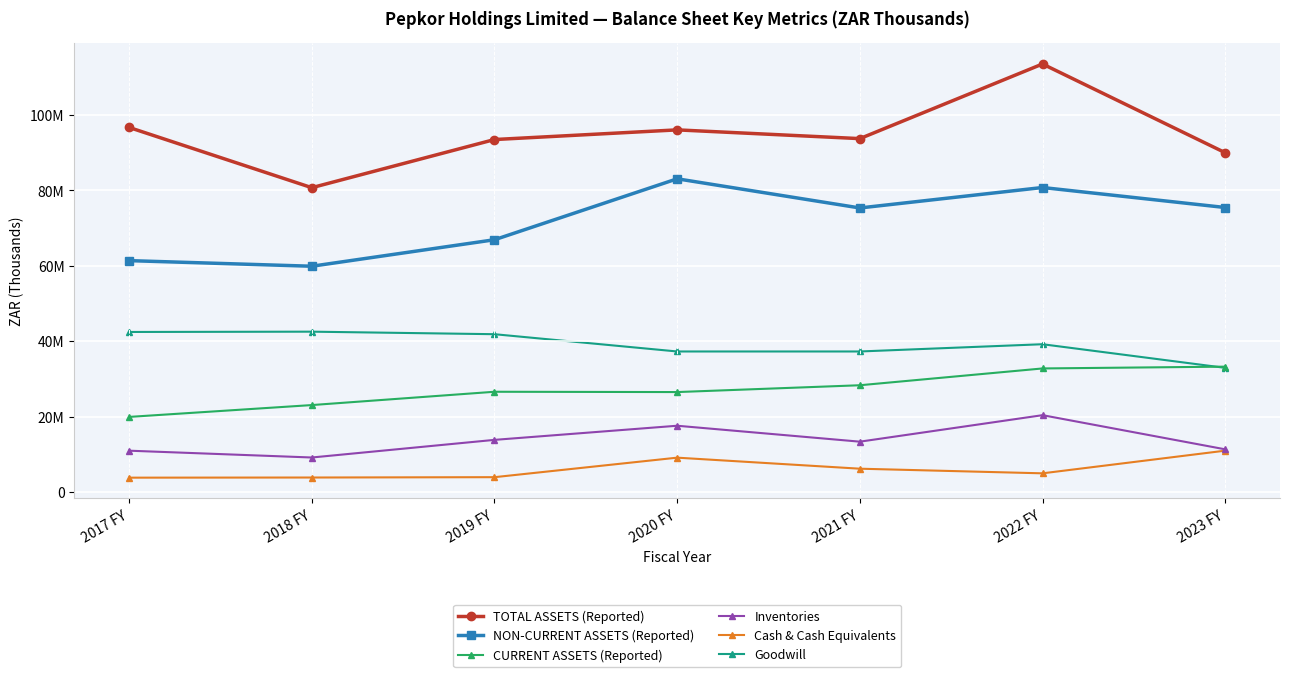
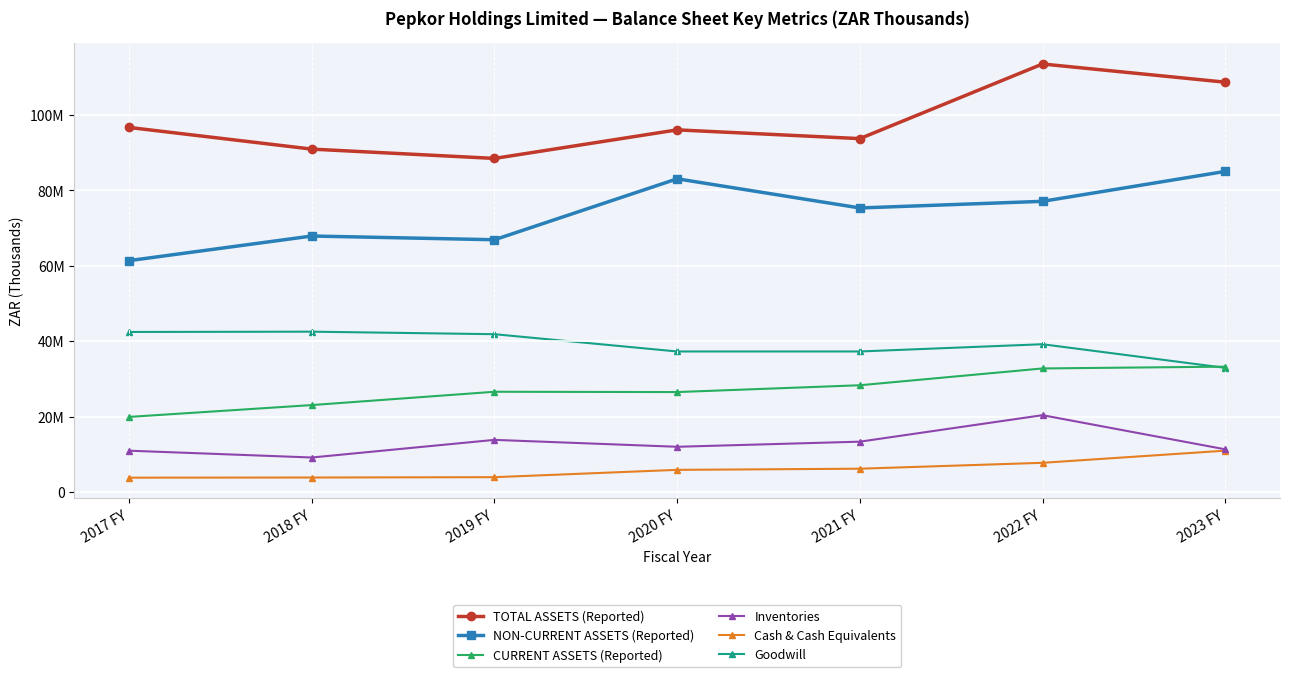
TOTAL ASSETS (Reported), 2018 FY: 81000000 -> 91000000
NON-CURRENT ASSETS (Reported), 2018 FY: 60000000 -> 68000000
TOTAL ASSETS (Reported), 2019 FY: 94000000 -> 89000000
Inventories, 2020 FY: 18000000 -> 12000000
Cash & Cash Equivalents, 2020 FY: 9000000 -> 6000000
NON-CURRENT ASSETS (Reported), 2022 FY: 81000000 -> 77000000
Cash & Cash Equivalents, 2022 FY: 5000000 -> 8000000
TOTAL ASSETS (Reported), 2023 FY: 90000000 -> 109000000
NON-CURRENT ASSETS (Reported), 2023 FY: 75000000 -> 85000000
